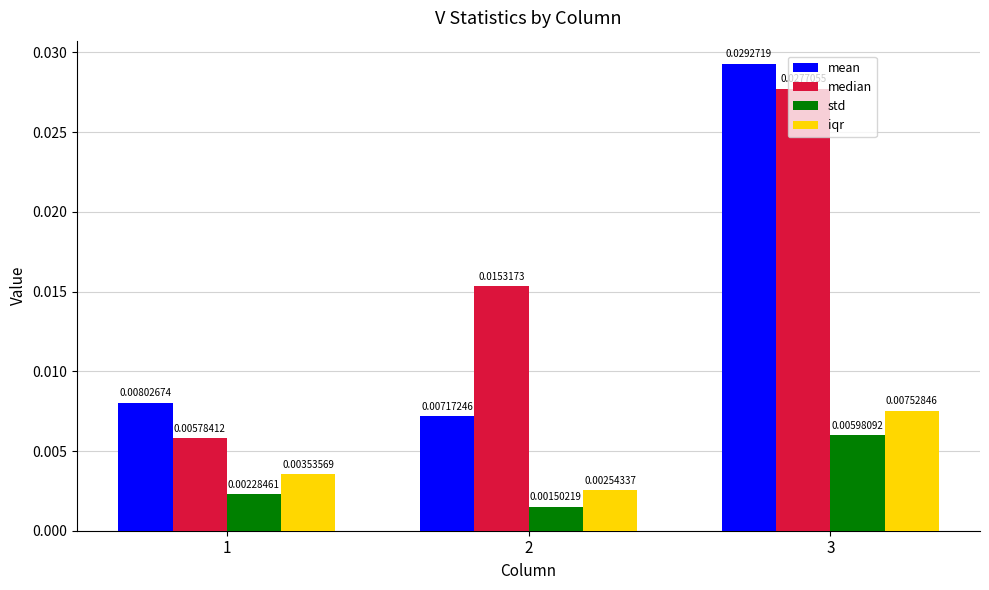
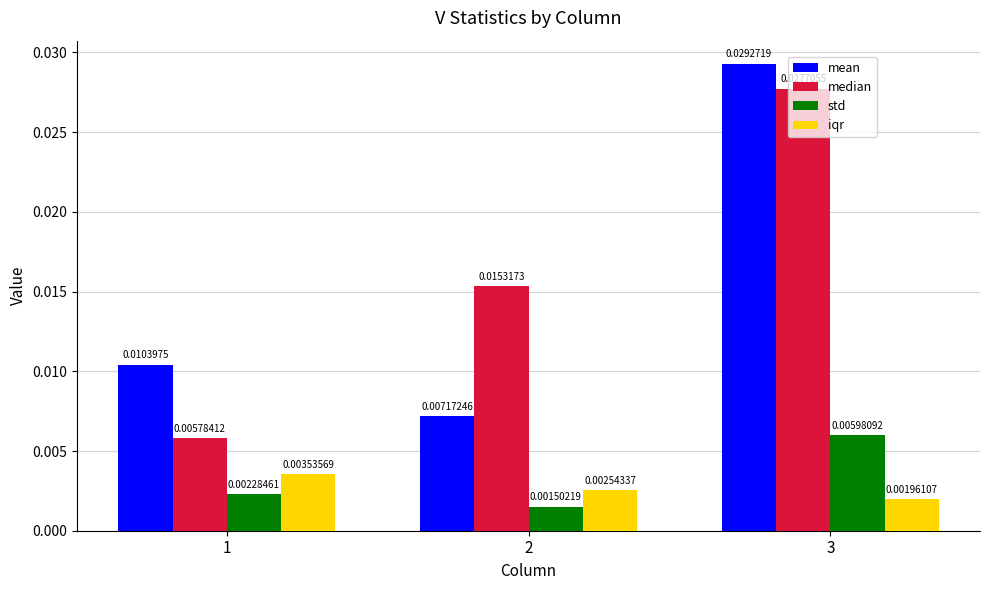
mean, 1: 0.00802674 -> 0.0103975
iqr, 3: 0.00752846 -> 0.00196107
